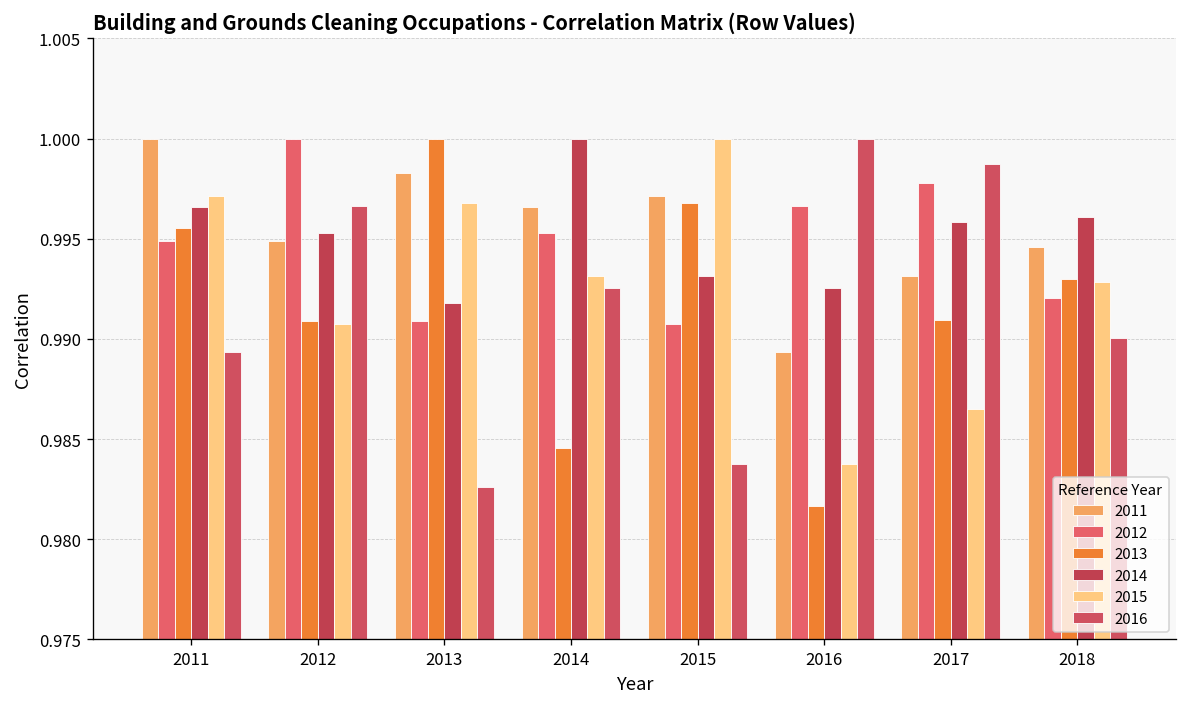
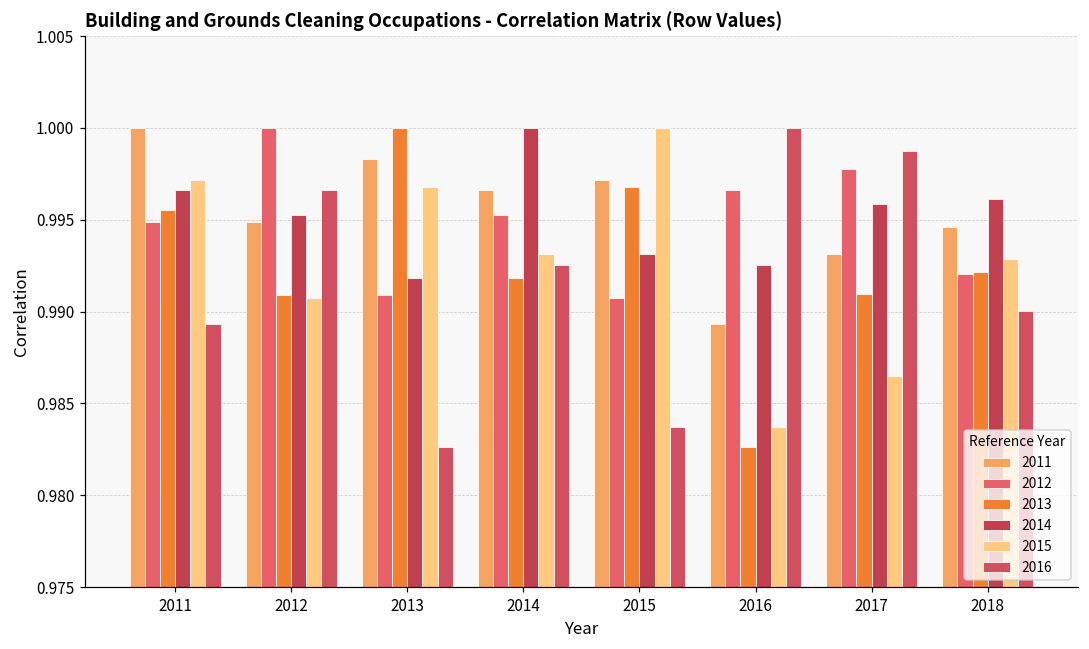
2013, 2014: 0.9846 -> 0.9918
2013, 2016: 0.9817 -> 0.9826
2013, 2018: 0.9930 -> 0.9921
